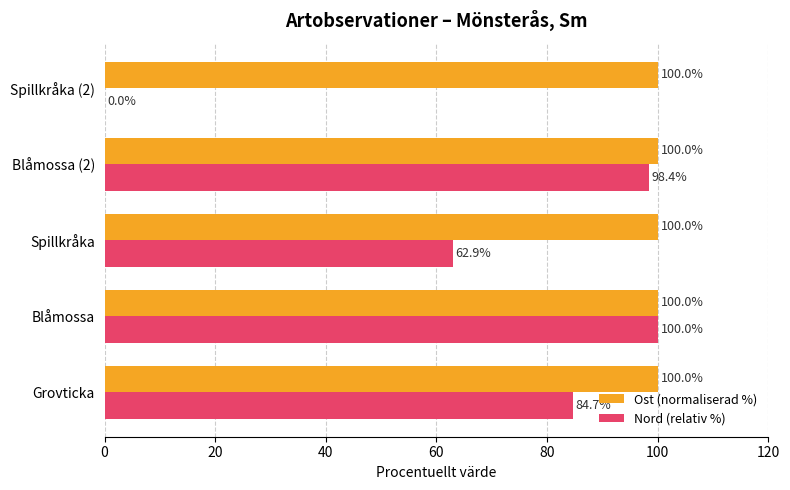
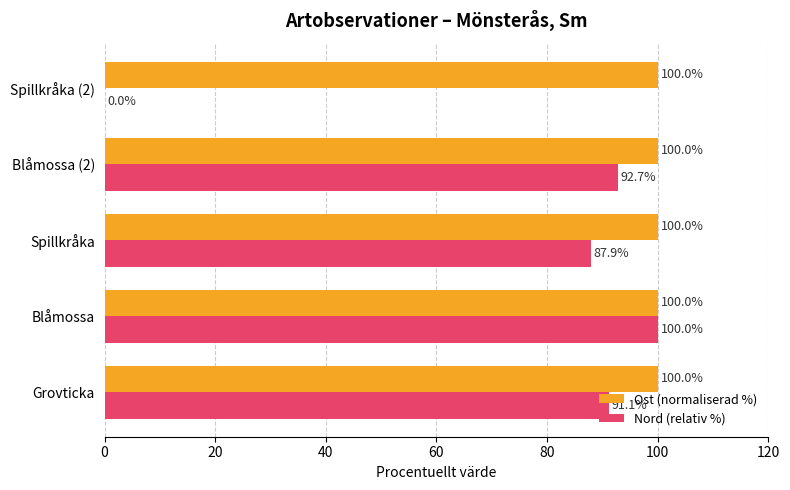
Nord (relativ %), Blåmossa (2): 98.4% -> 92.7%
Nord (relativ %), Spillkråka: 62.9% -> 87.9%
Nord (relativ %), Grovticka: 84.7% -> 91.1%
